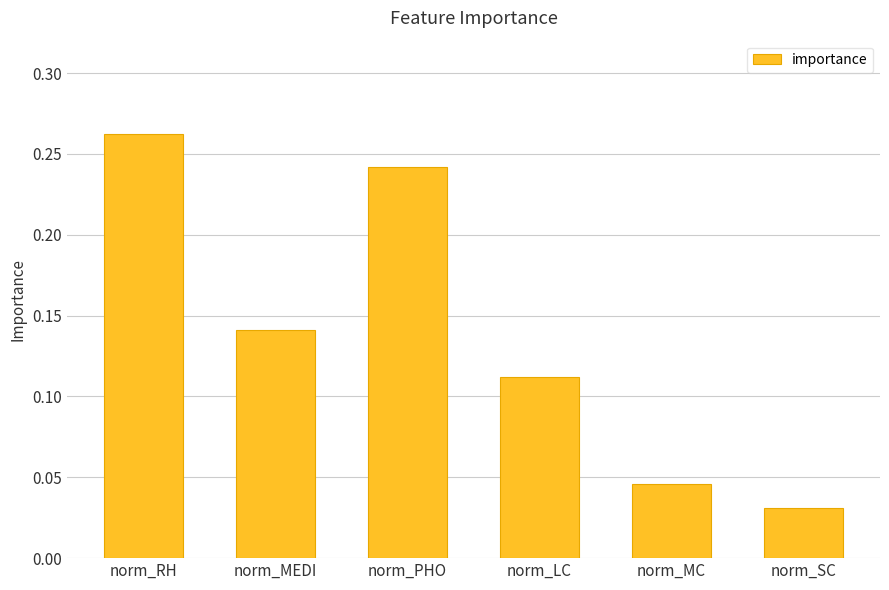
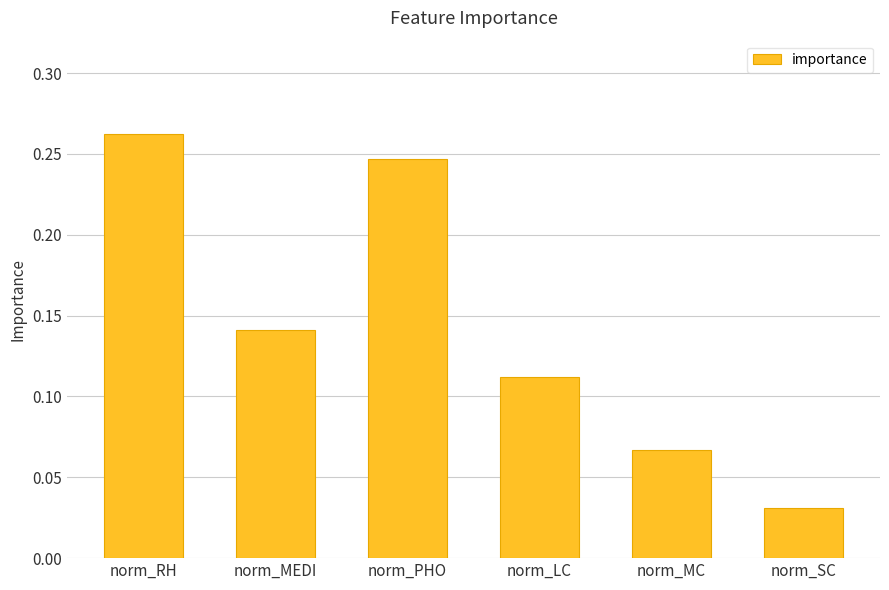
norm_PHO: 0.242 -> 0.247
norm_MC: 0.046 -> 0.067
